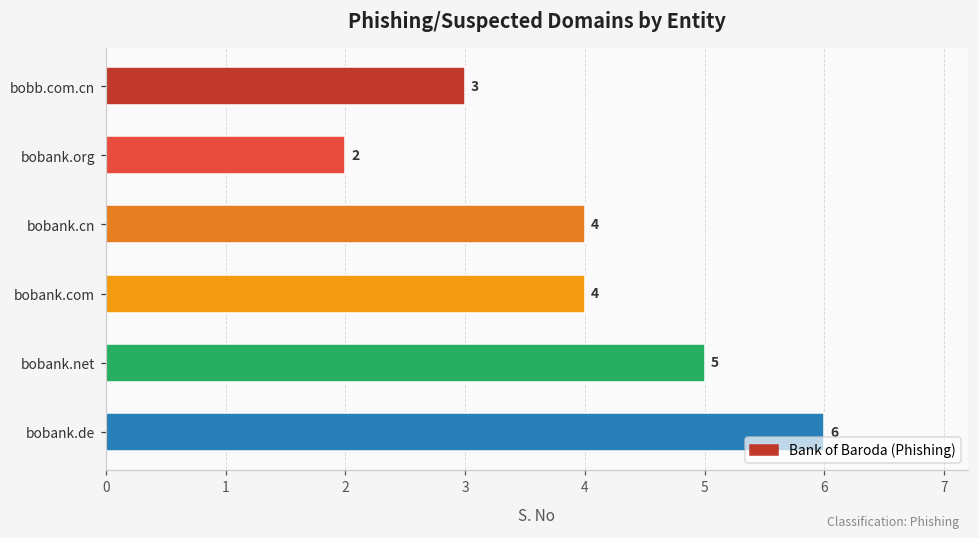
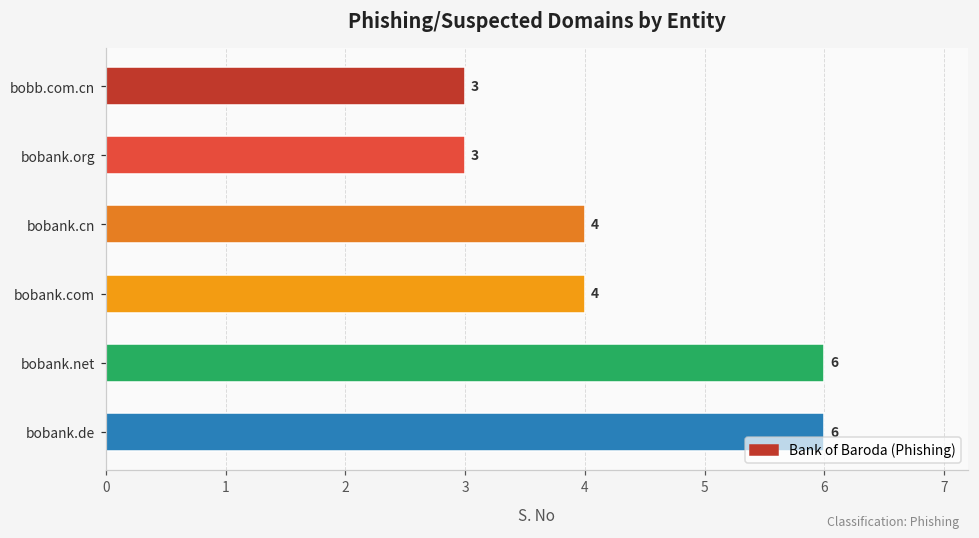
bobank.org: 2 -> 3
bobank.net: 5 -> 6
